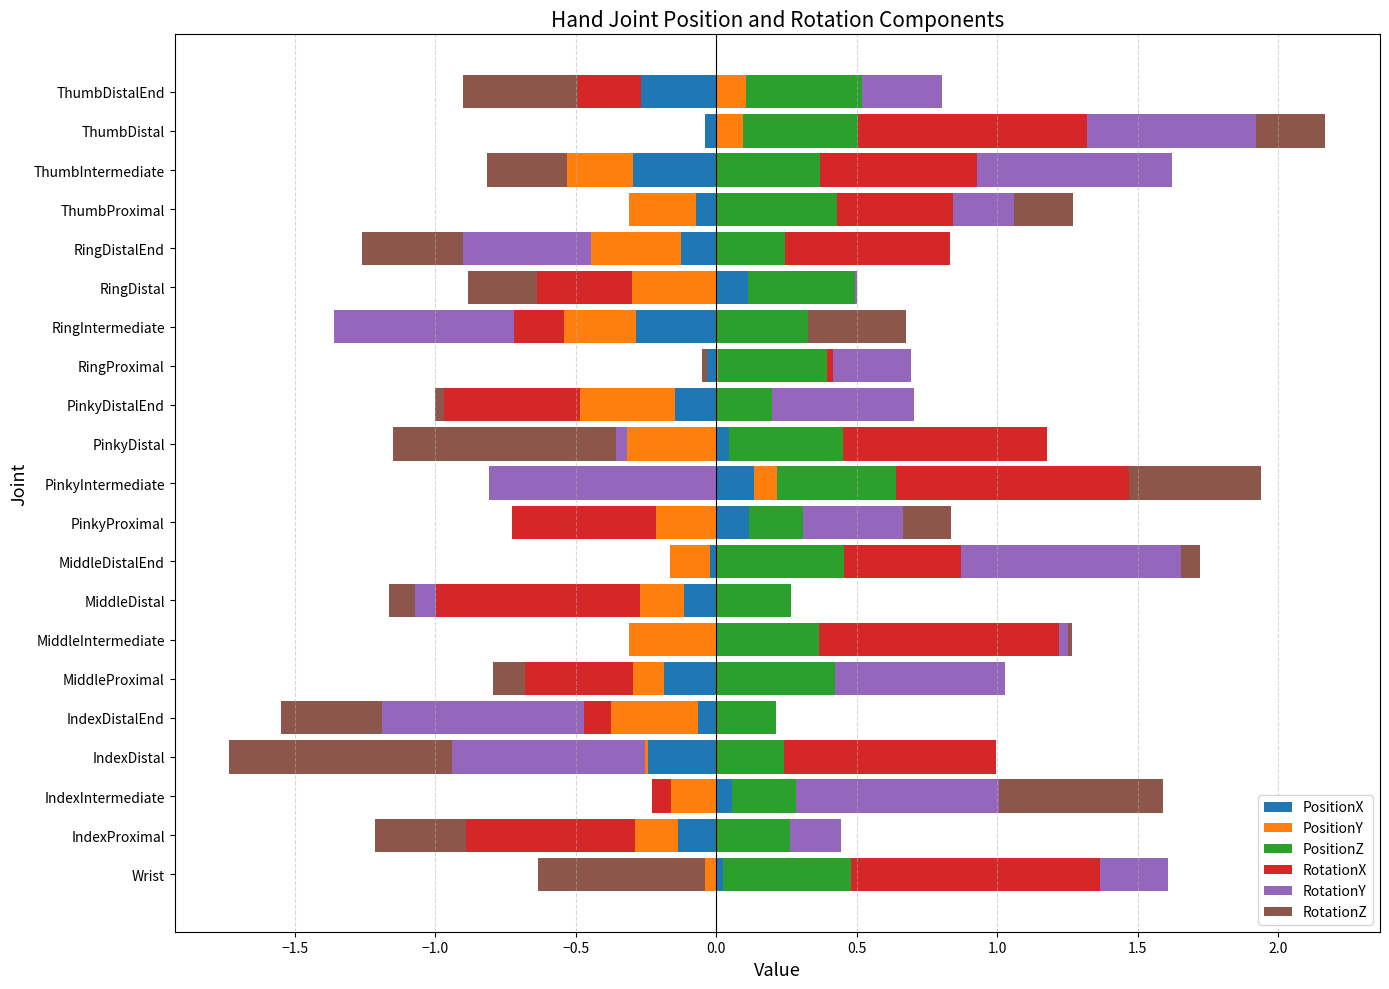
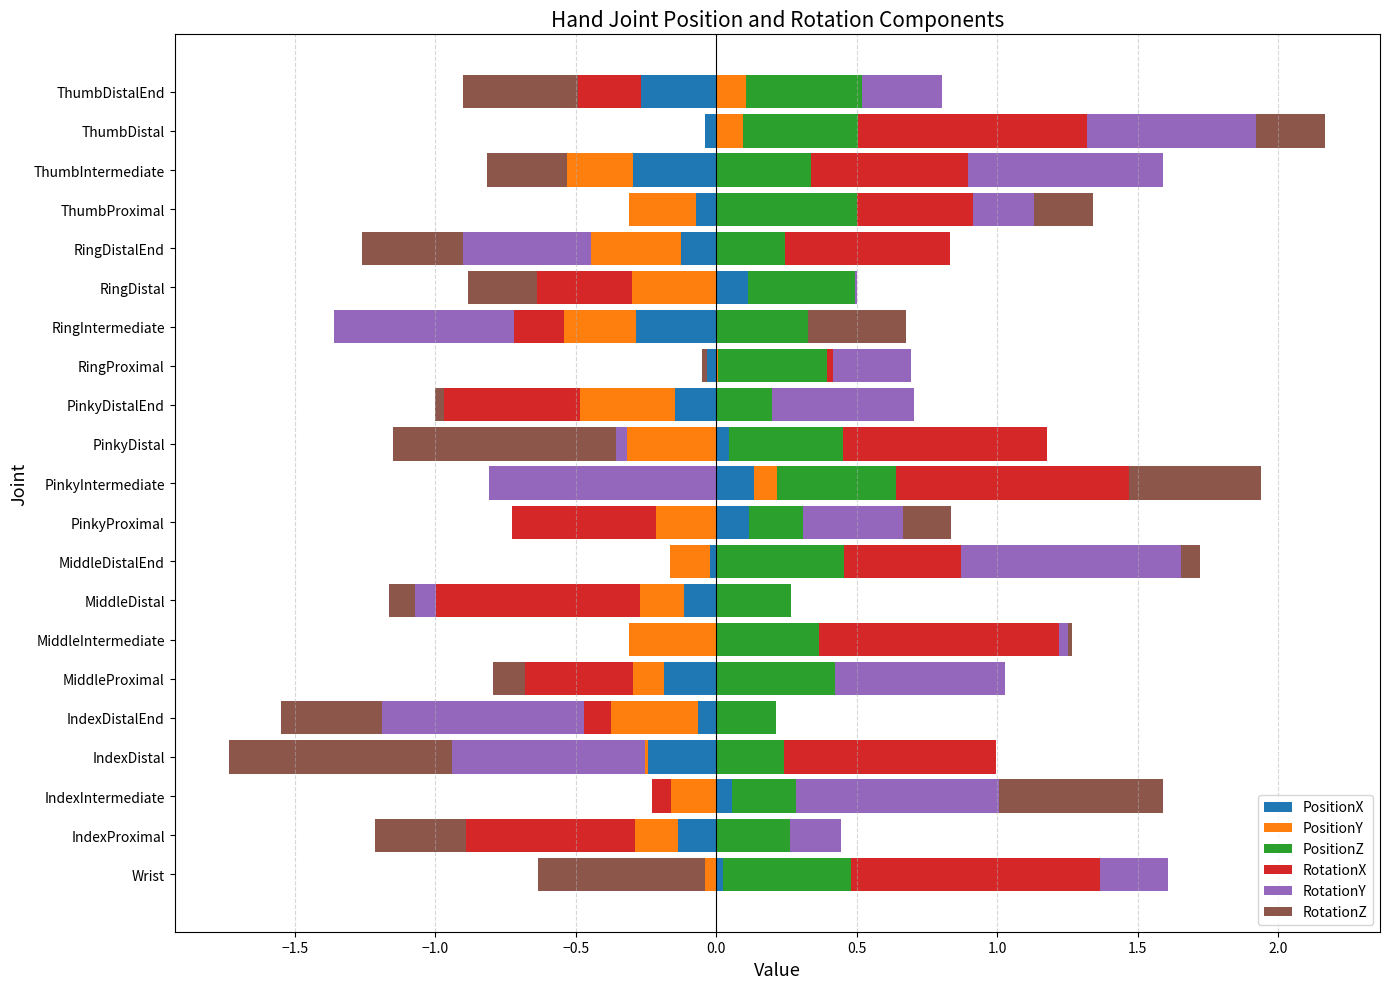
PositionZ, ThumbIntermediate: 0.37 -> 0.34
PositionZ, ThumbProximal: 0.43 -> 0.50
